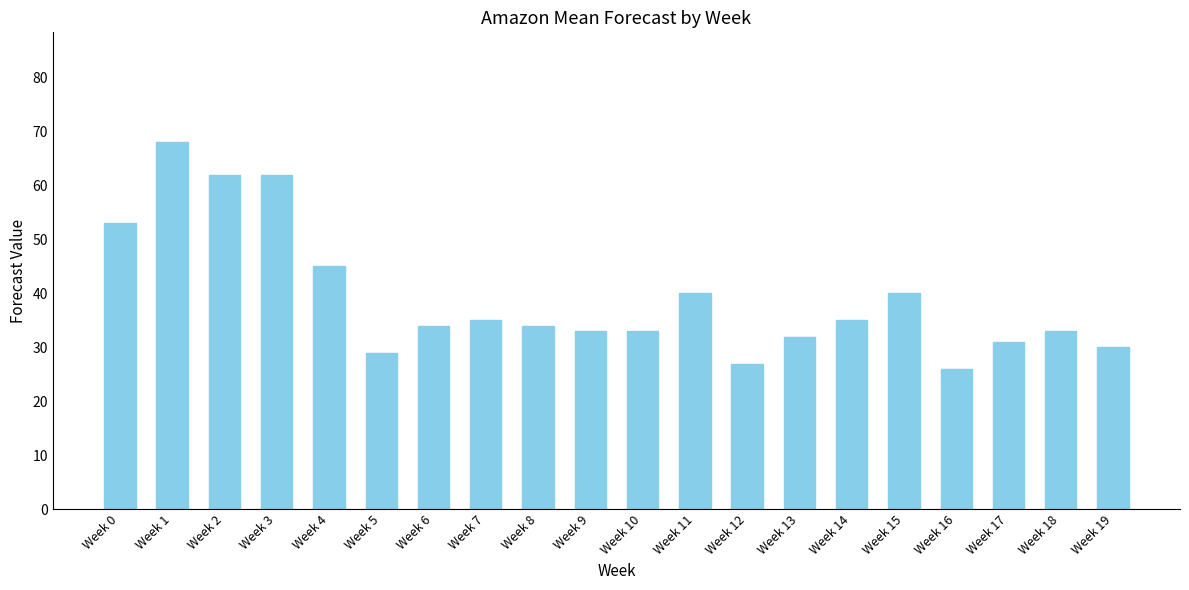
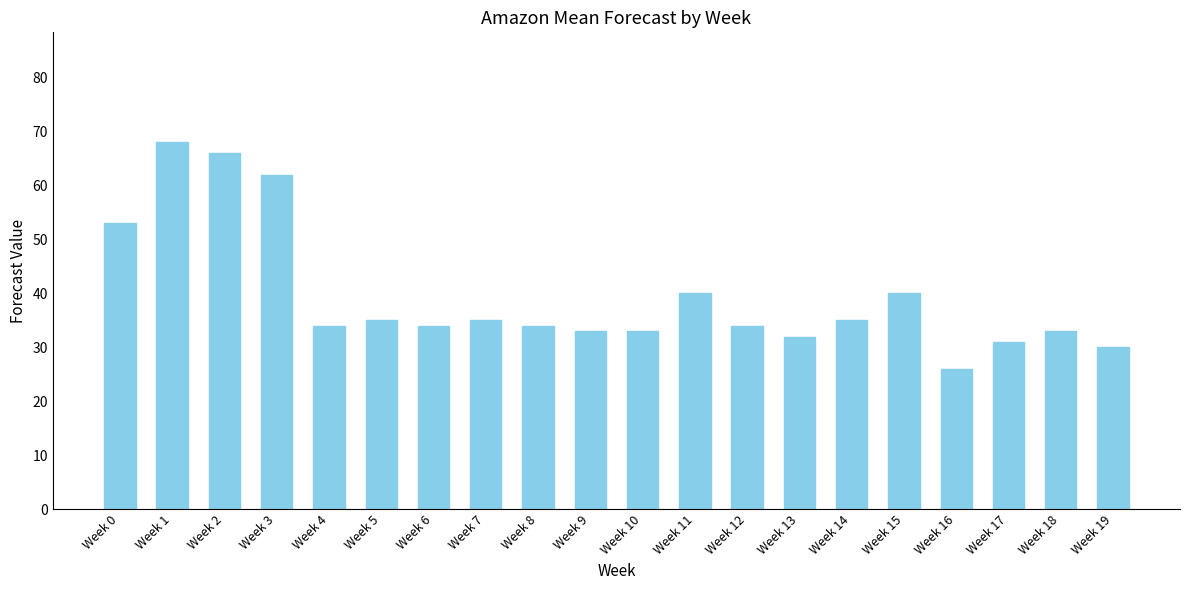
Week 2: 62 -> 66
Week 4: 45 -> 34
Week 5: 29 -> 35
Week 12: 27 -> 34
